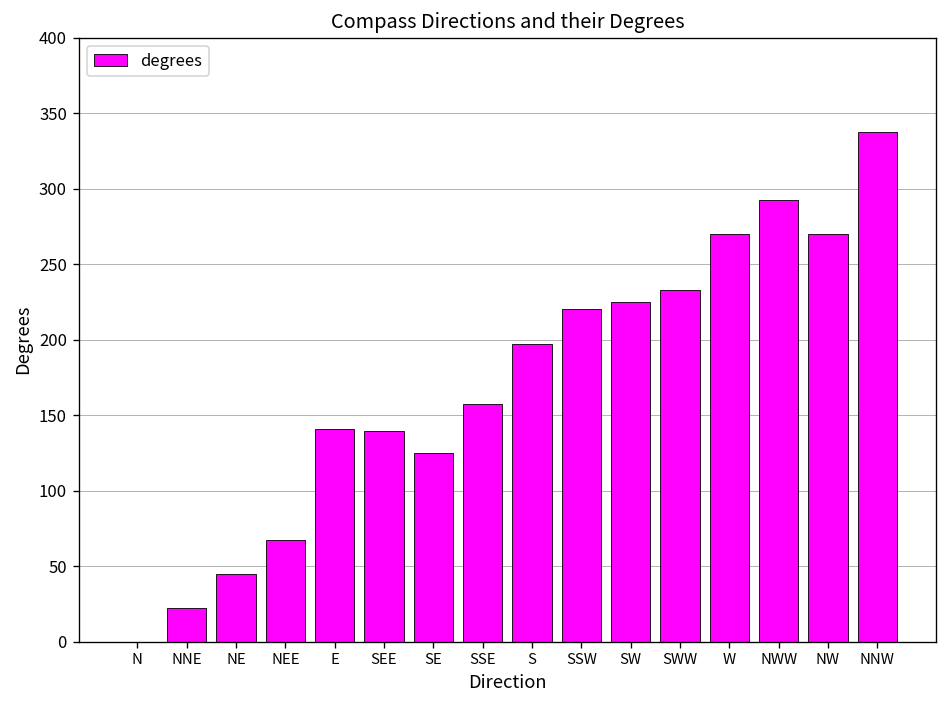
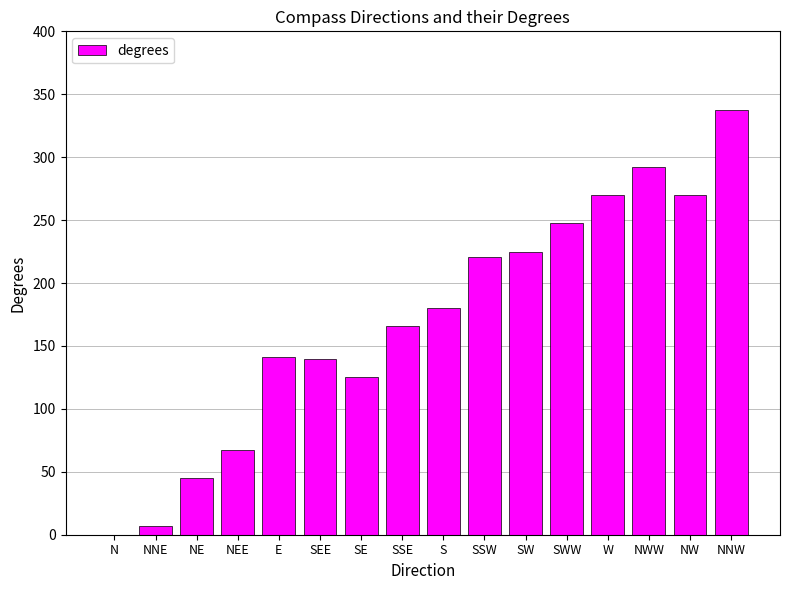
NNE: 23 -> 7
SSE: 158 -> 166
S: 197 -> 180
SWW: 233 -> 248
